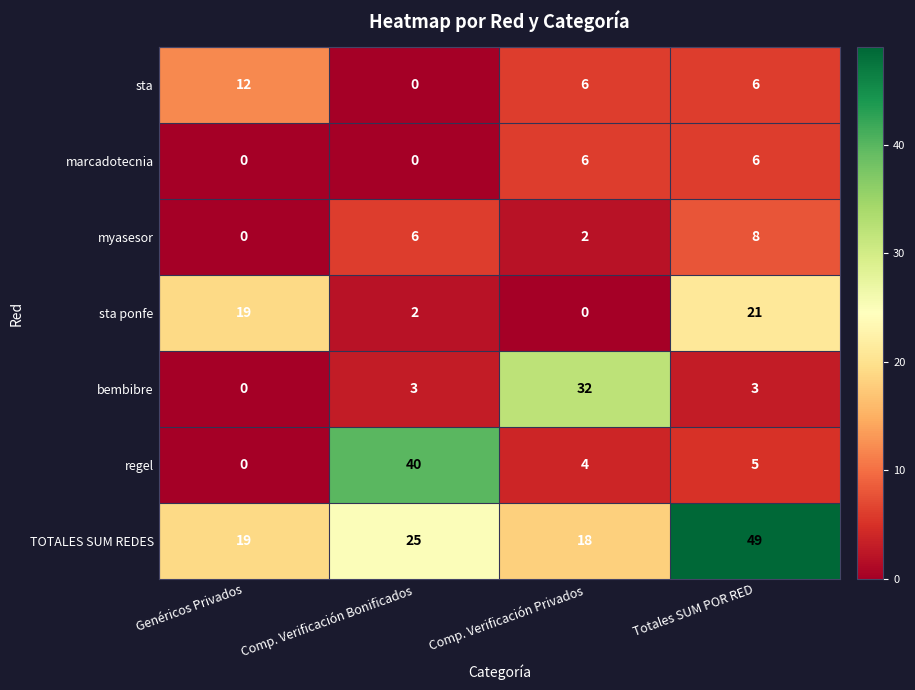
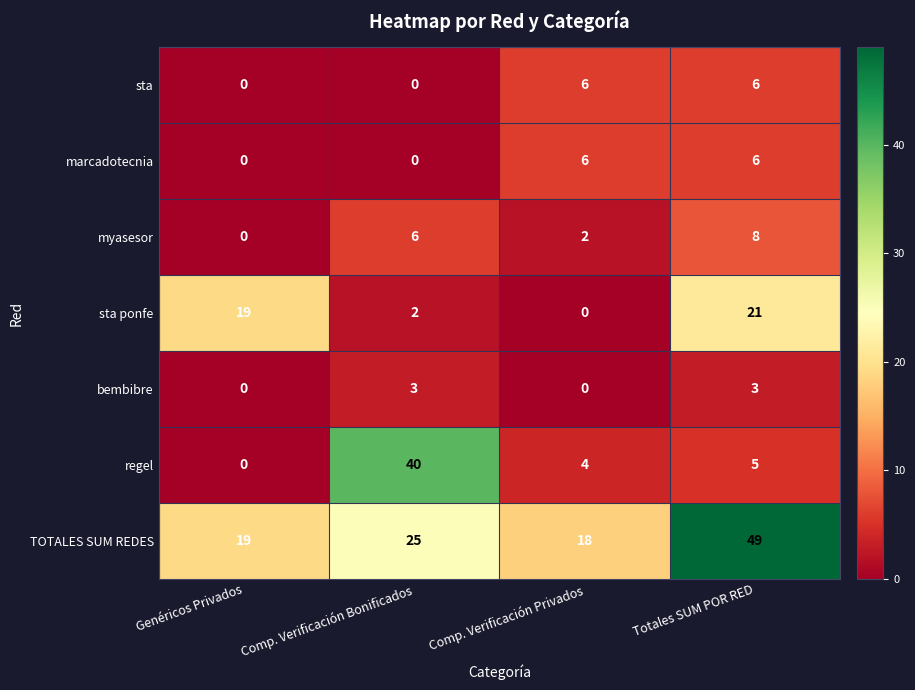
sta, Genéricos Privados: 12 -> 0
bembibre, Comp. Verificación Privados: 32 -> 0
